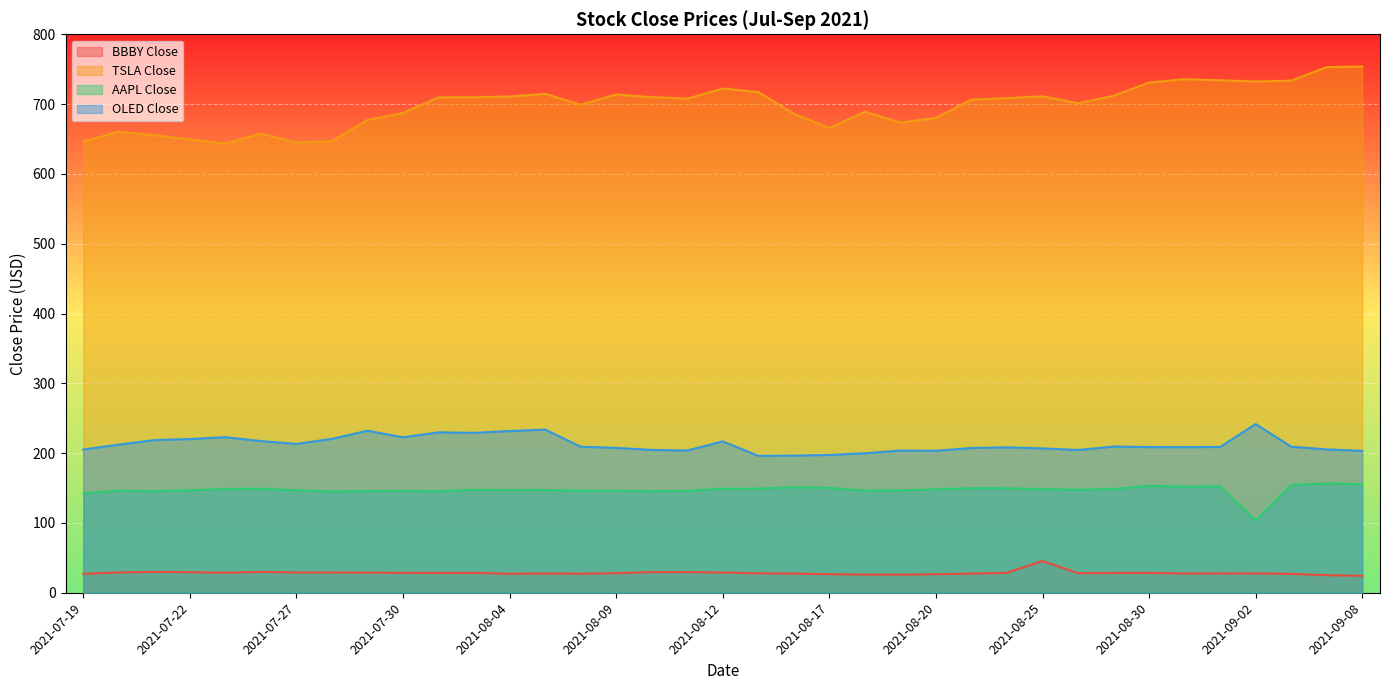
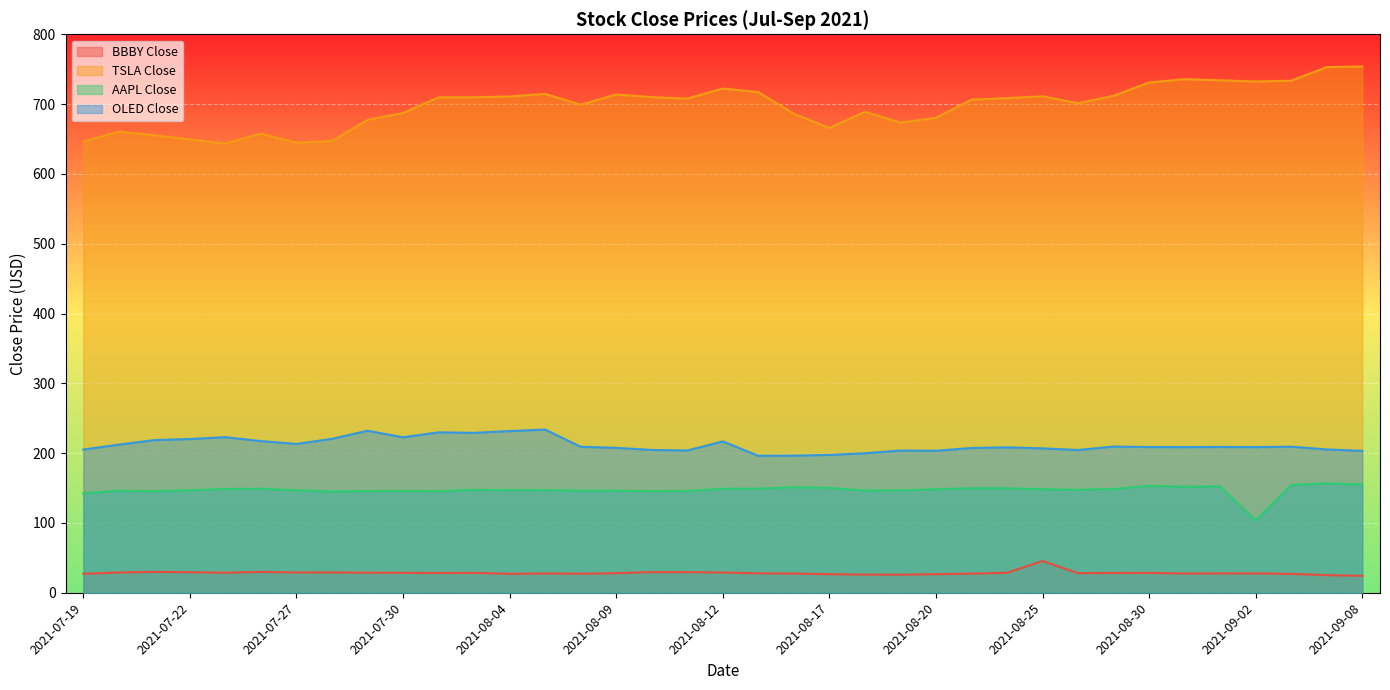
OLED Close, 2021-09-02: 240 -> 210
